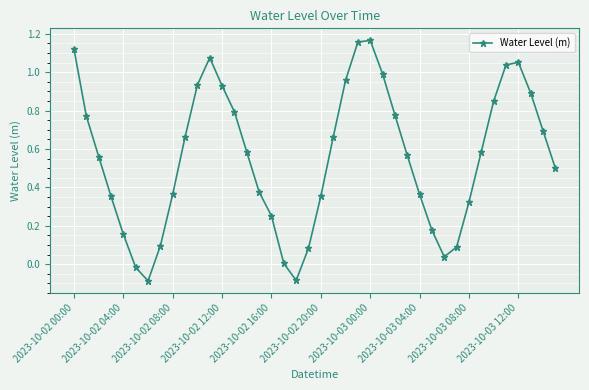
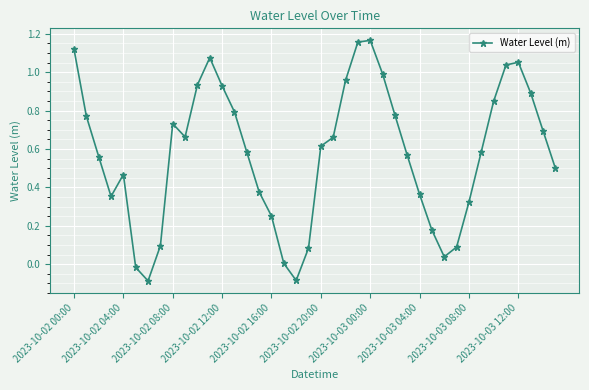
2023-10-02 04:00: 0.15 -> 0.47
2023-10-02 08:00: 0.36 -> 0.73
2023-10-02 20:00: 0.35 -> 0.61
